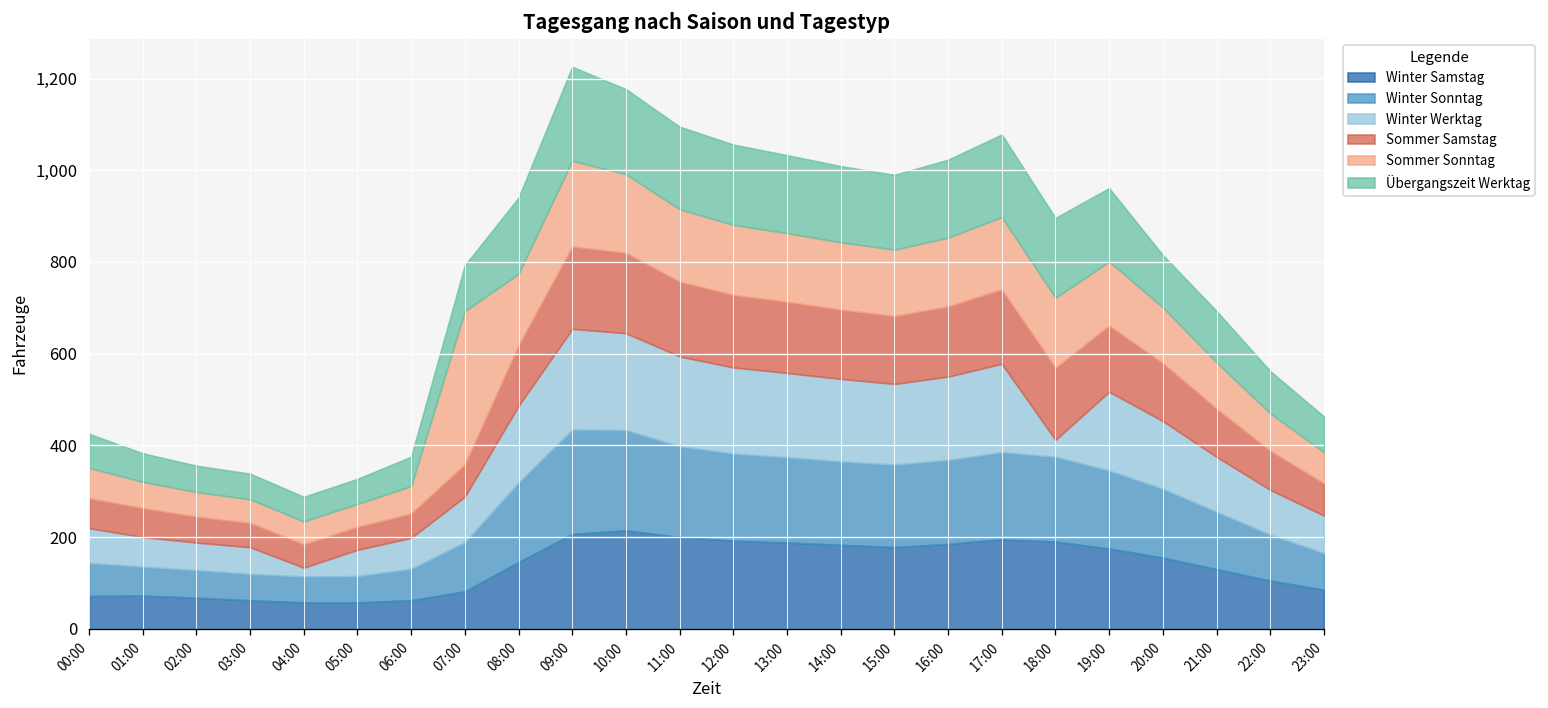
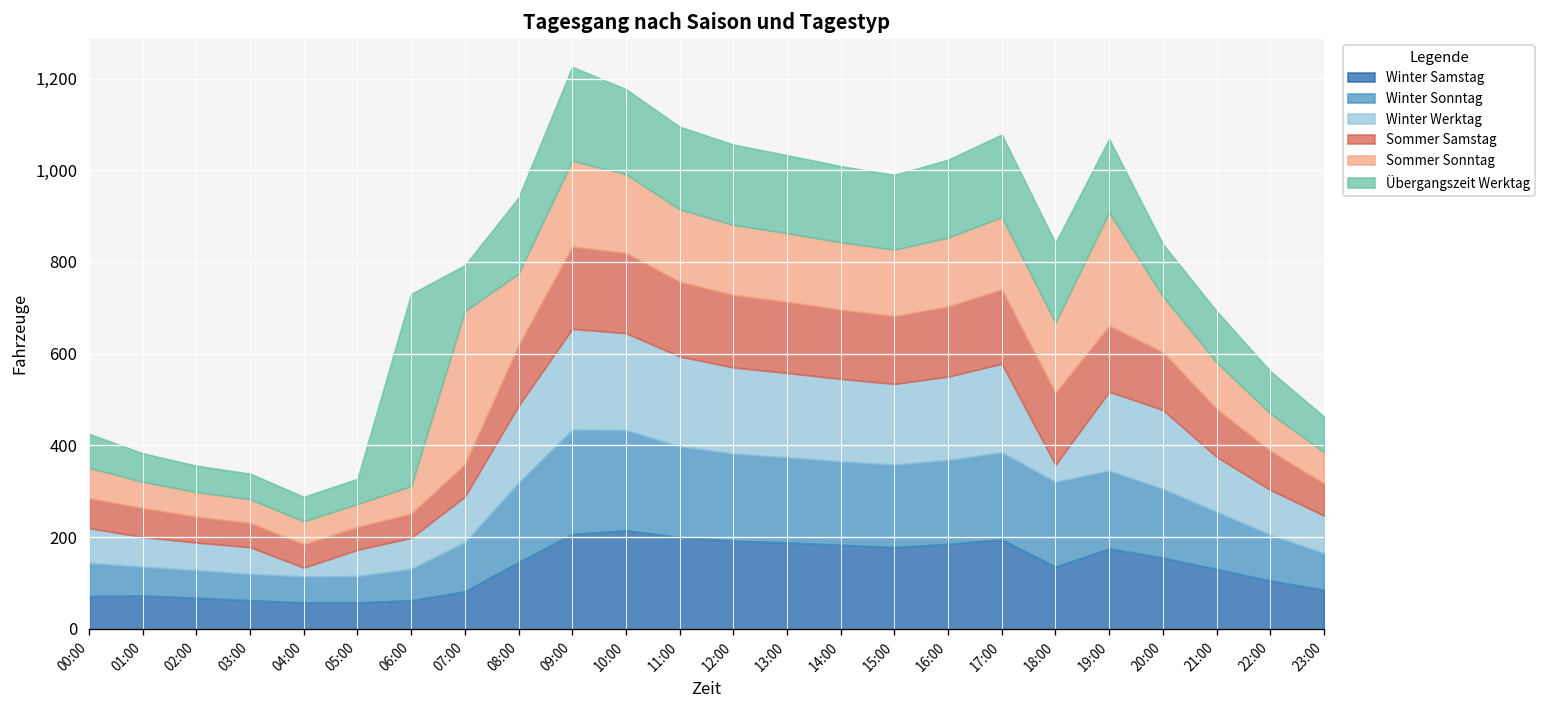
Übergangszeit Werktag, 06:00: 60 -> 420
Winter Samstag, 18:00: 190 -> 140
Sommer Sonntag, 19:00: 140 -> 250
Winter Werktag, 20:00: 150 -> 170
